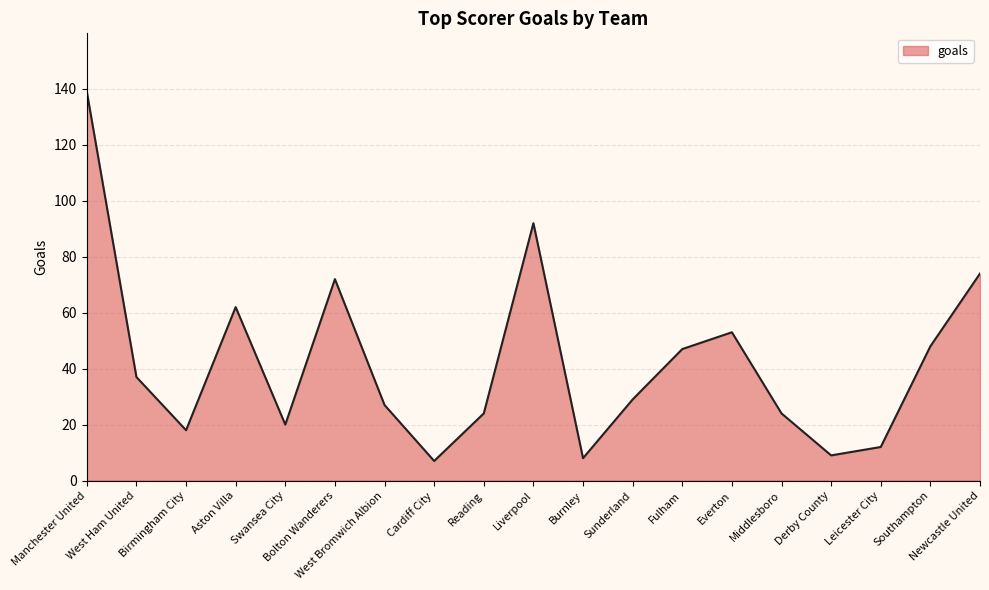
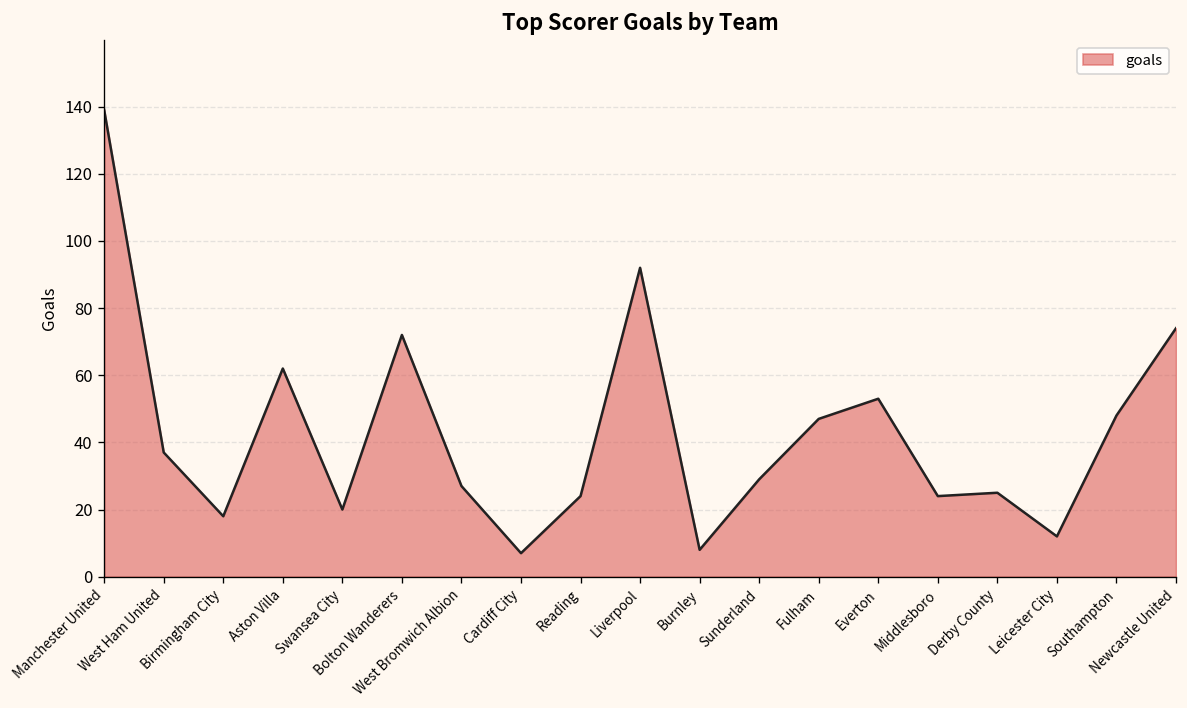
Derby County: 9 -> 25
